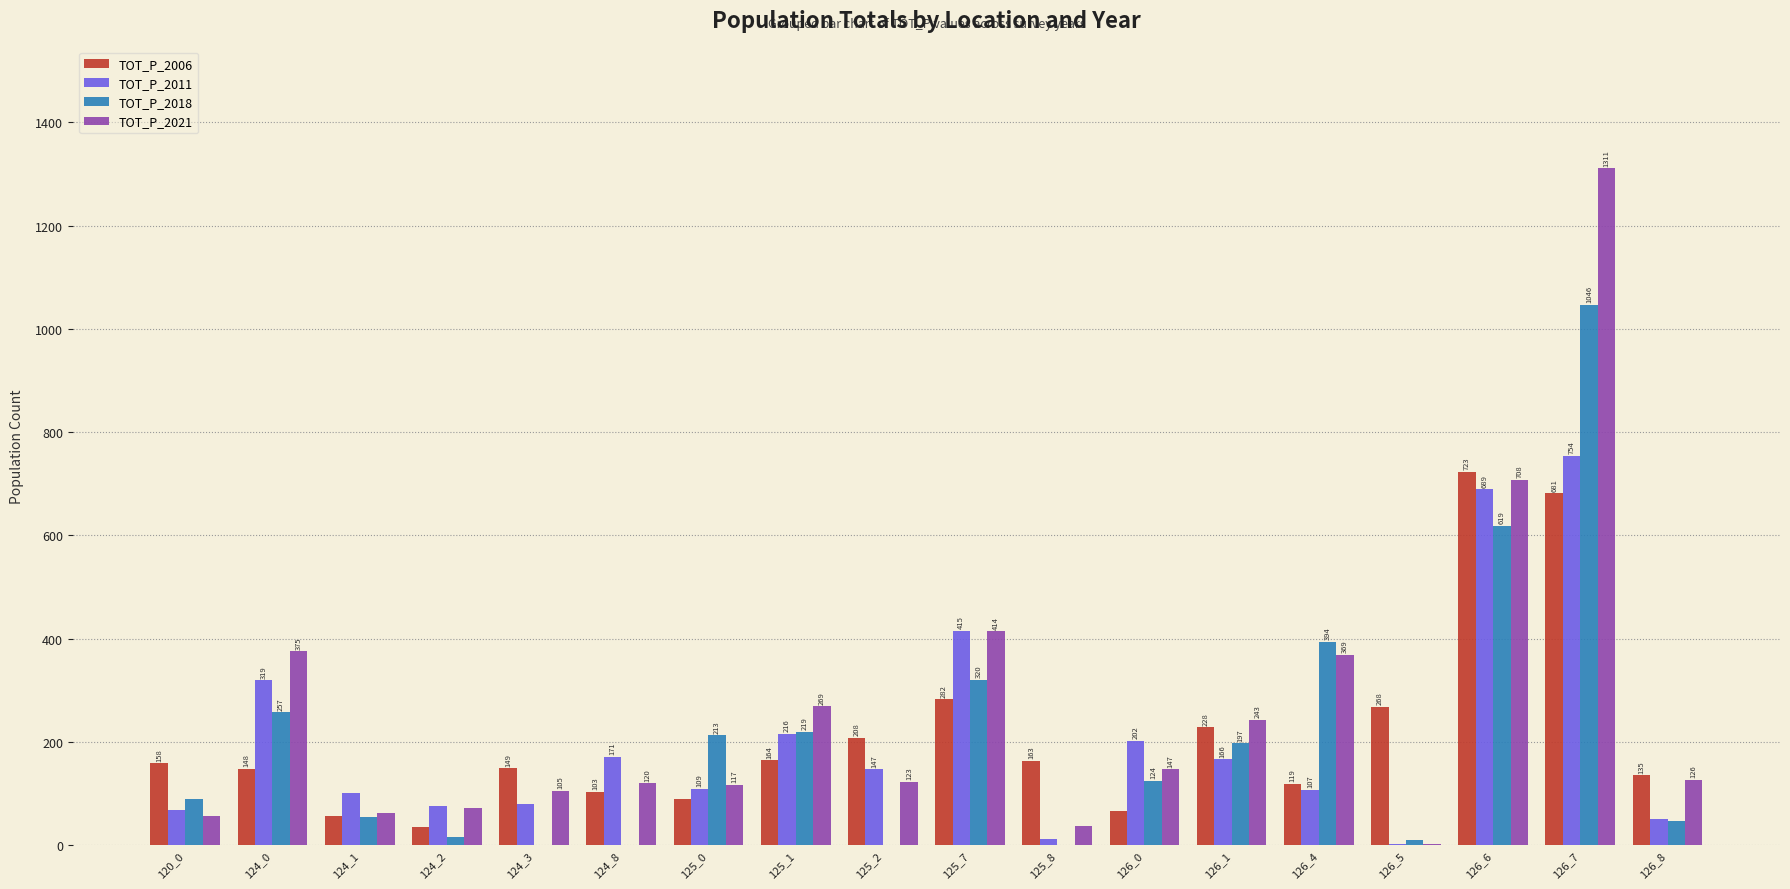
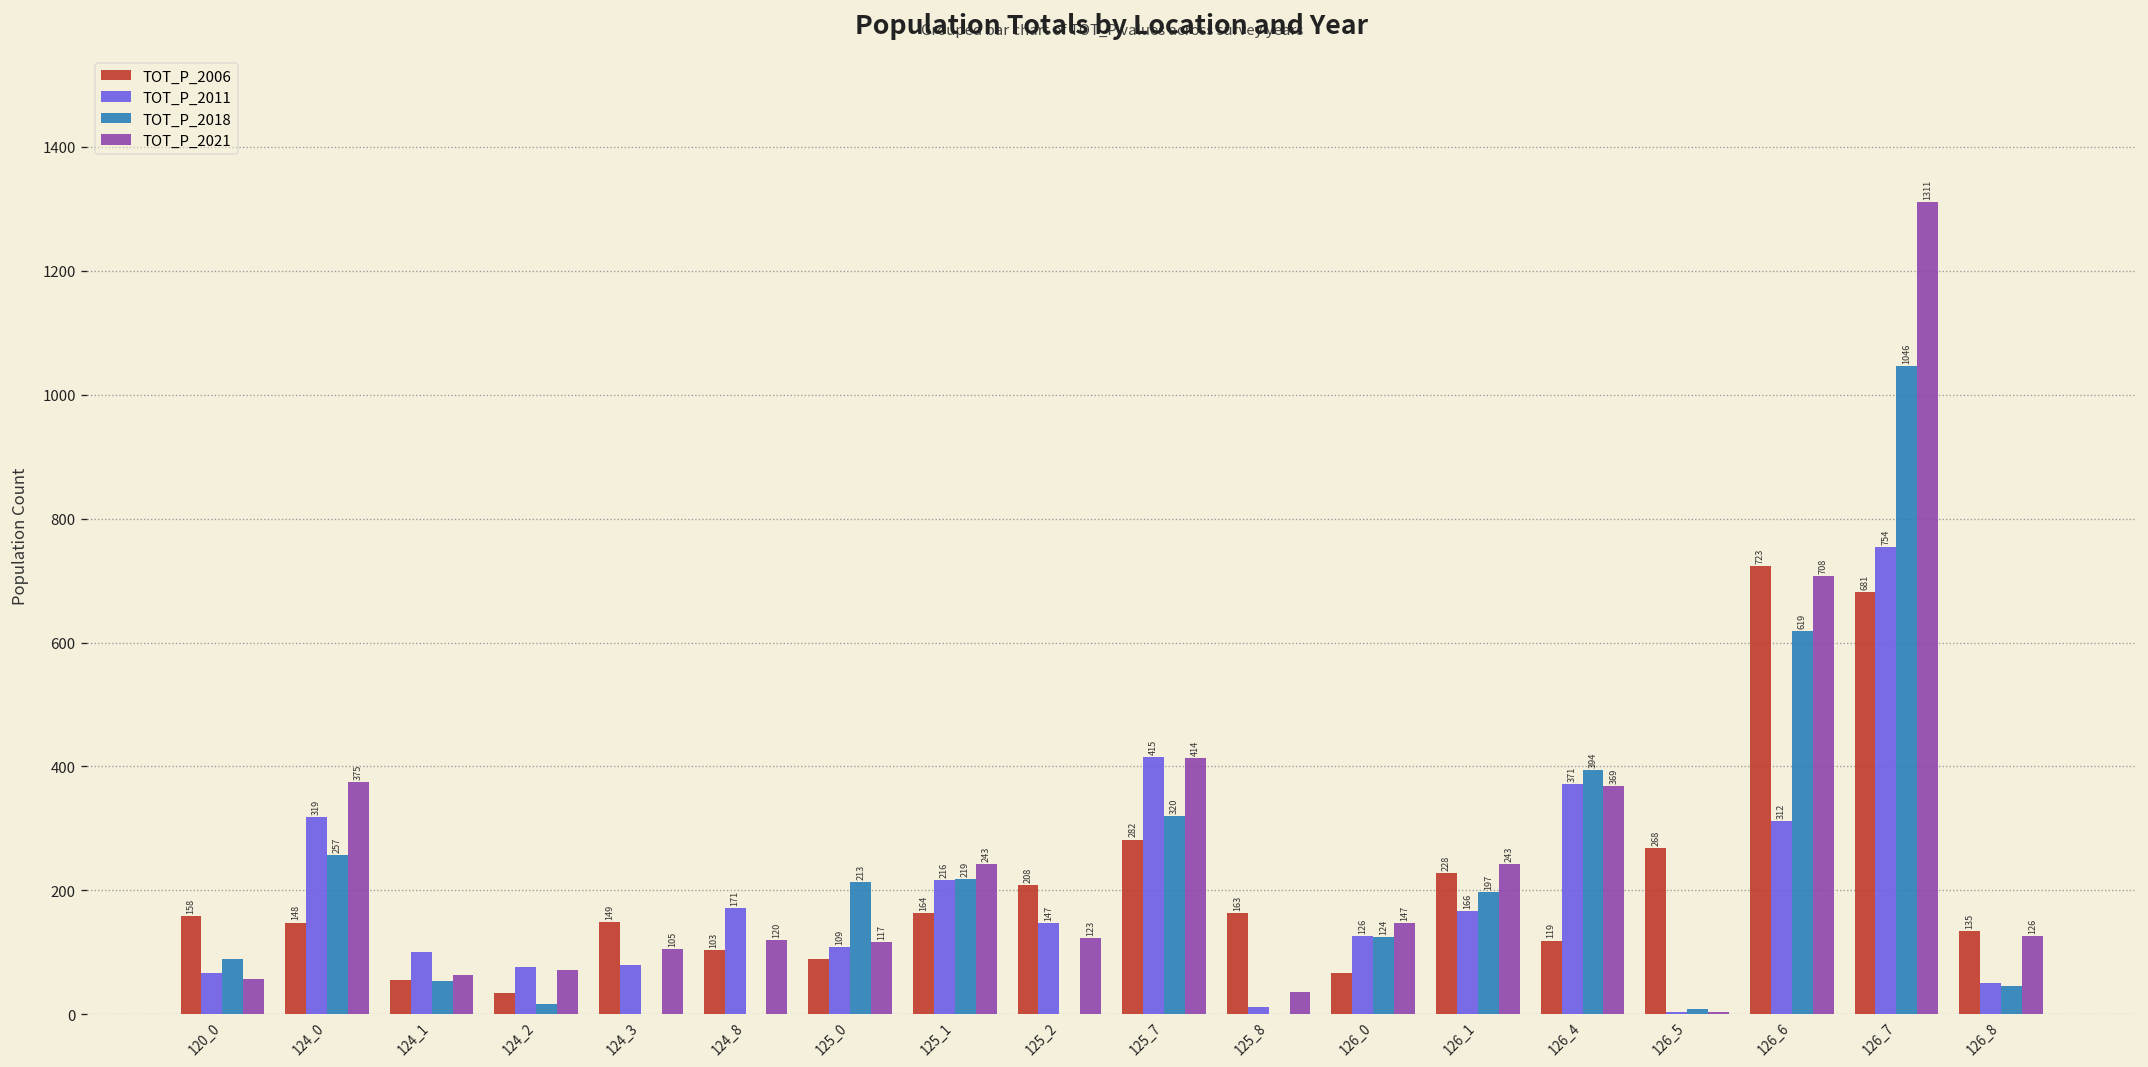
TOT_P_2021, 125_1: 269 -> 243
TOT_P_2011, 126_0: 202 -> 126
TOT_P_2011, 126_4: 107 -> 371
TOT_P_2011, 126_6: 689 -> 312
